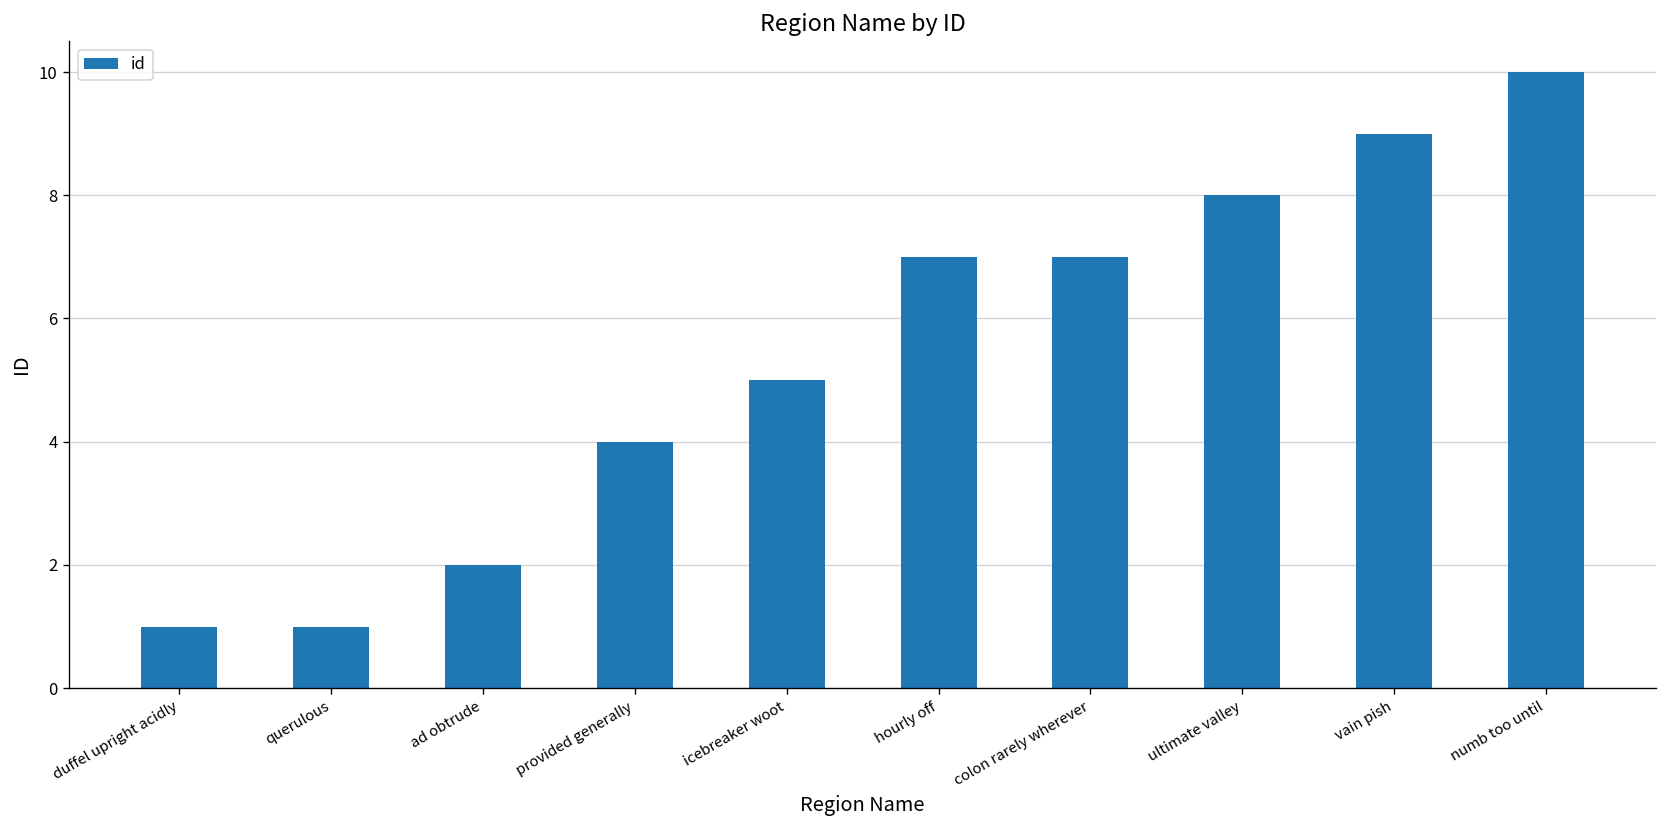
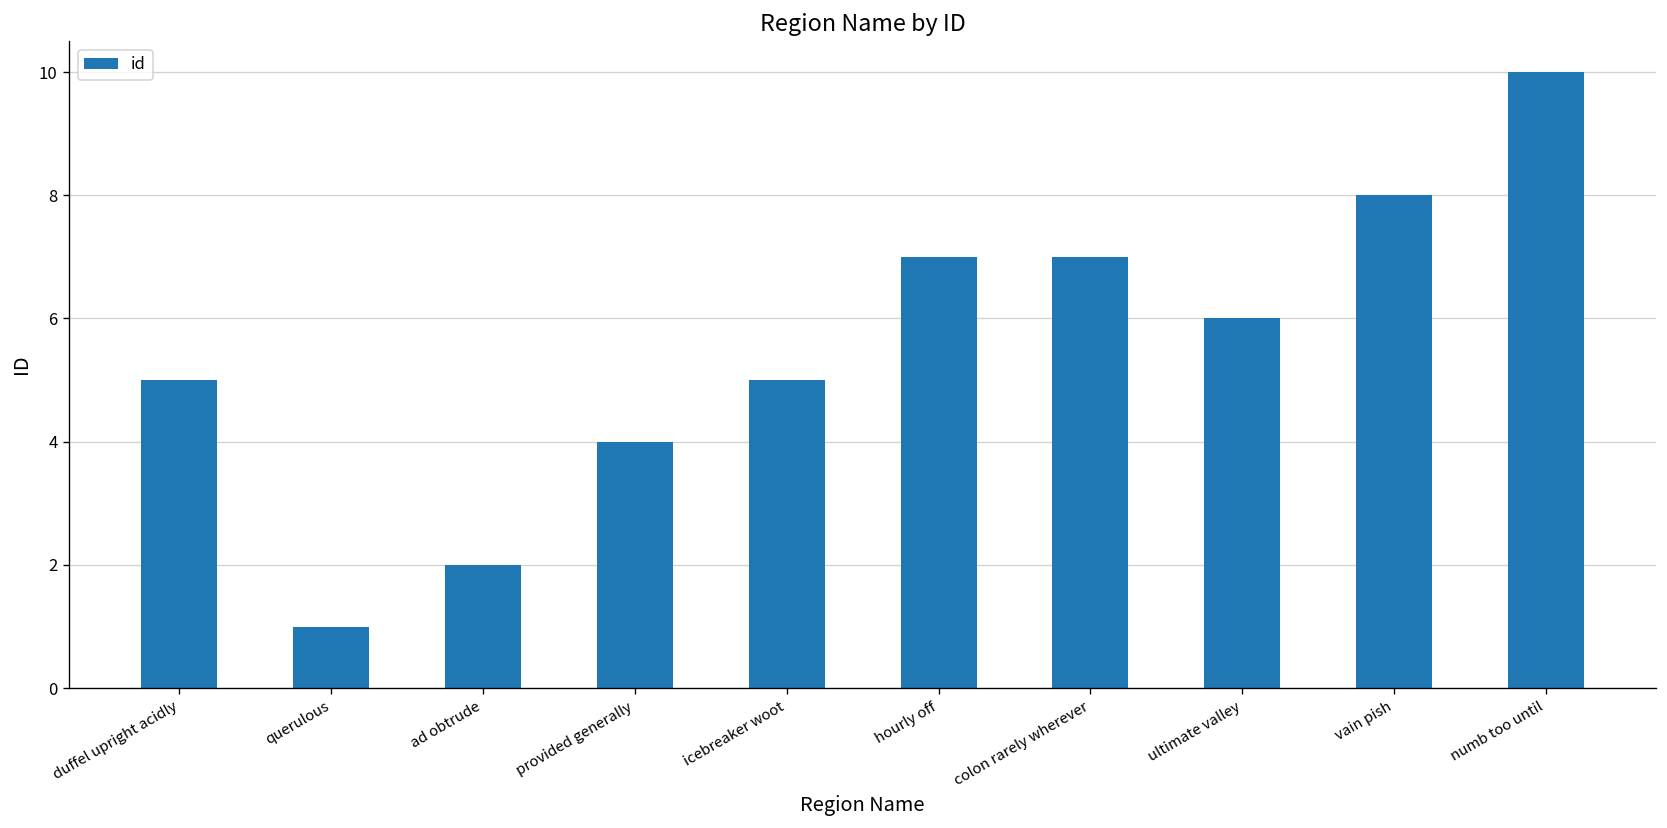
duffel upright acidly: 1 -> 5
ultimate valley: 8 -> 6
vain pish: 9 -> 8
